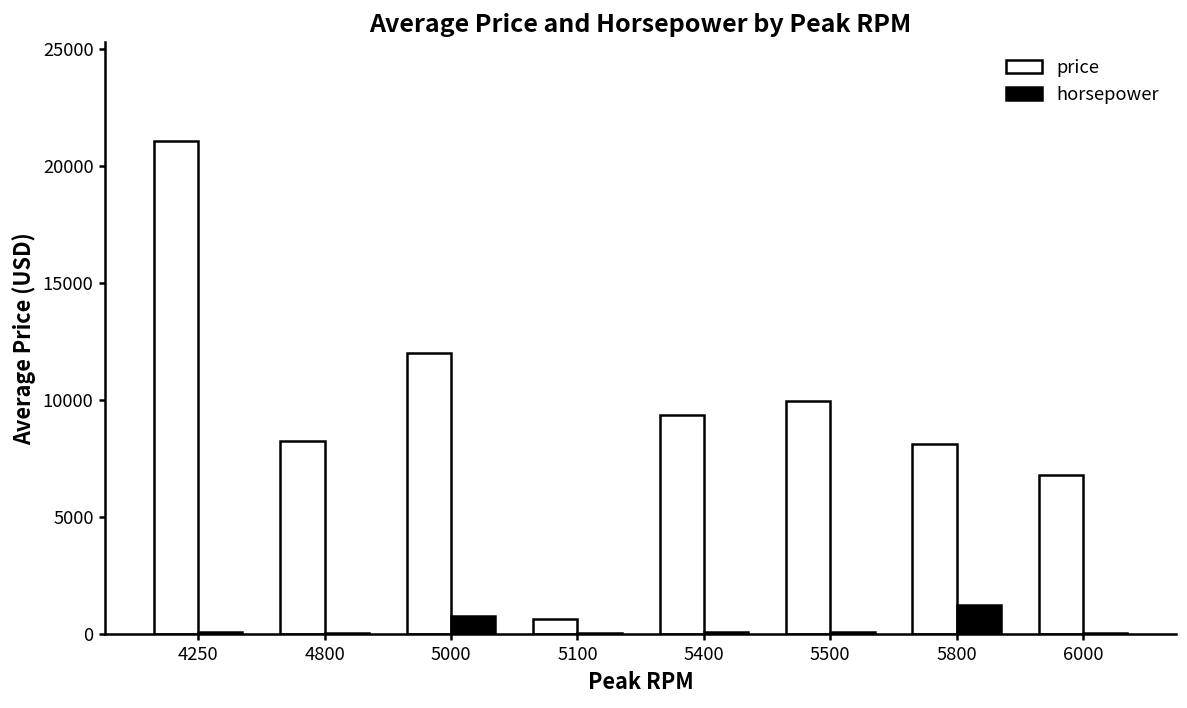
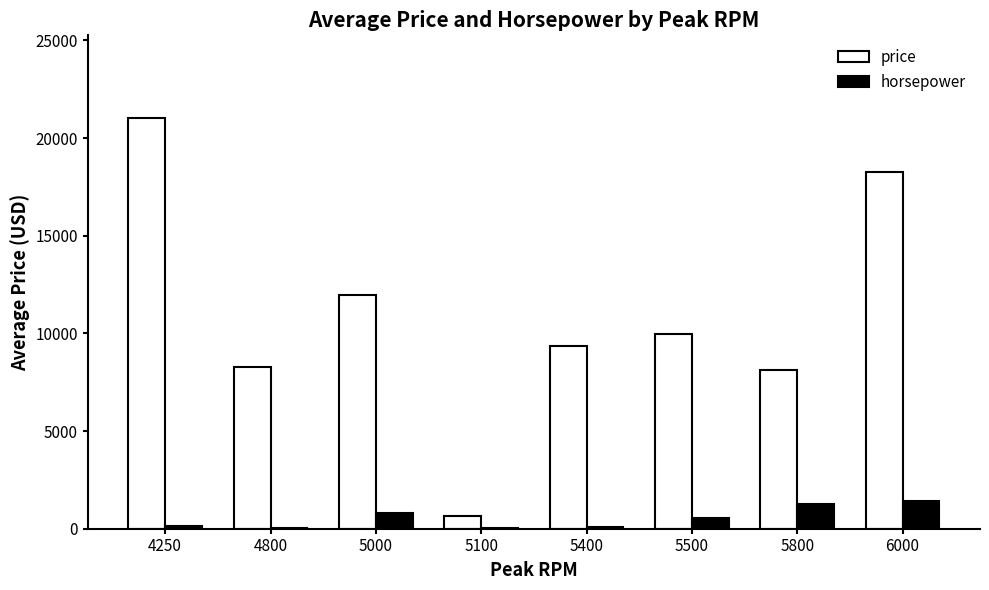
horsepower, 5500: 100 -> 600
price, 6000: 6800 -> 18300
horsepower, 6000: 100 -> 1400
